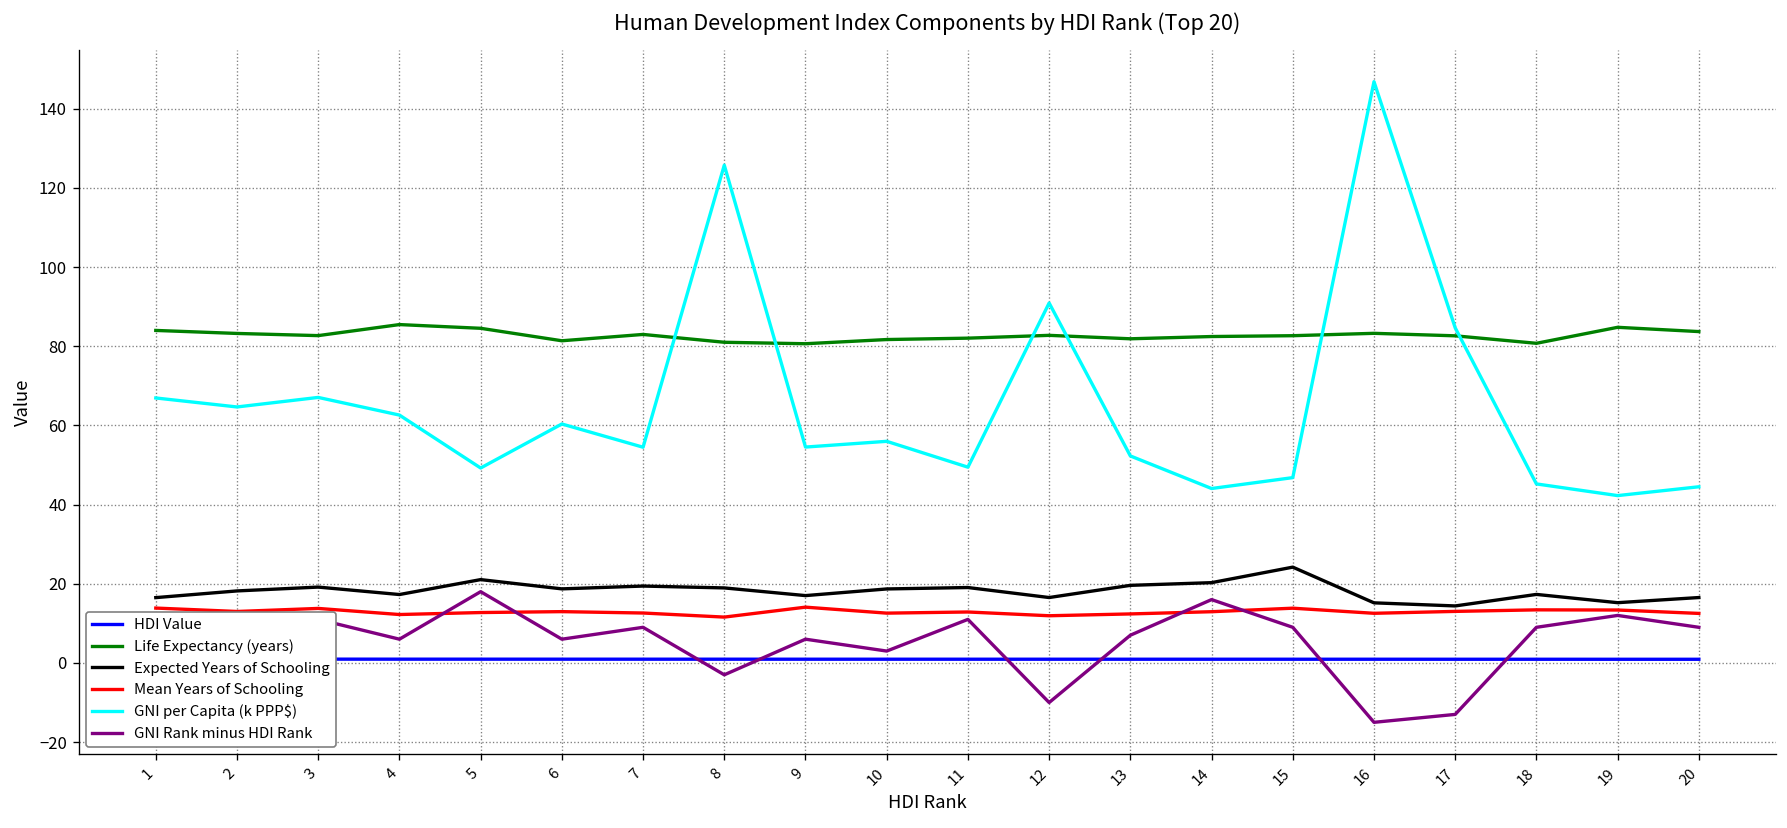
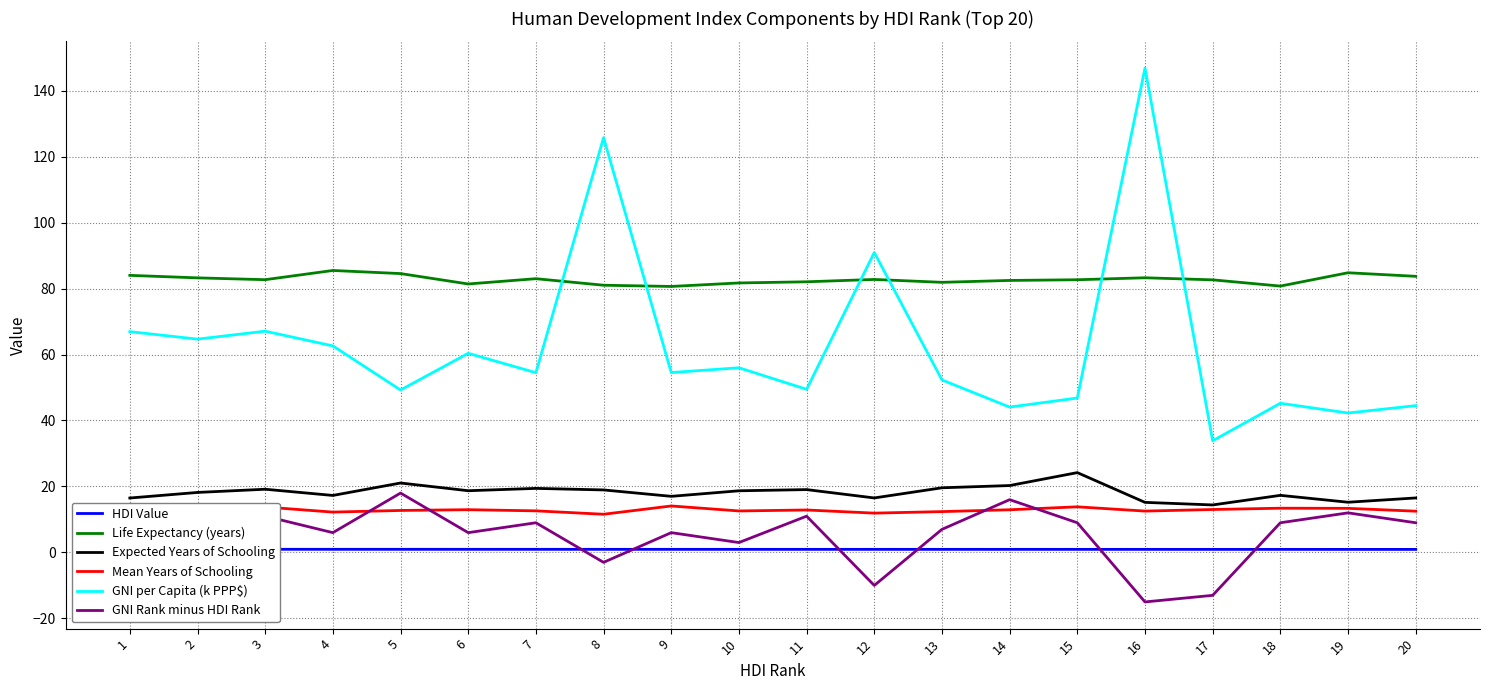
GNI per Capita (k PPP$), 17: 85 -> 34
